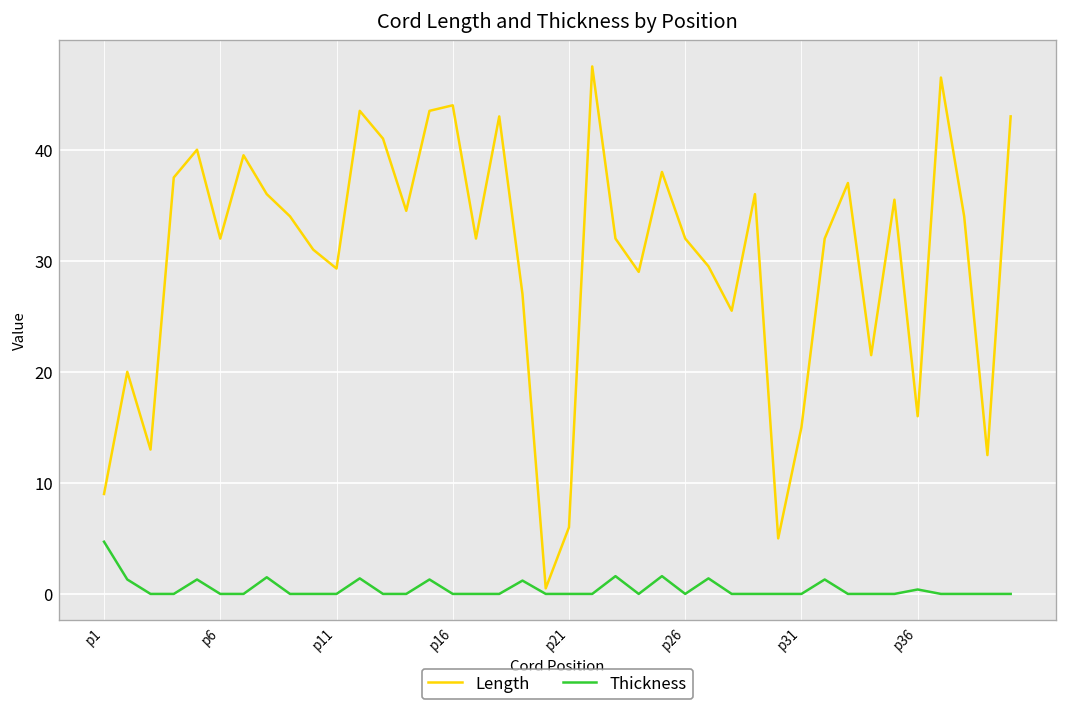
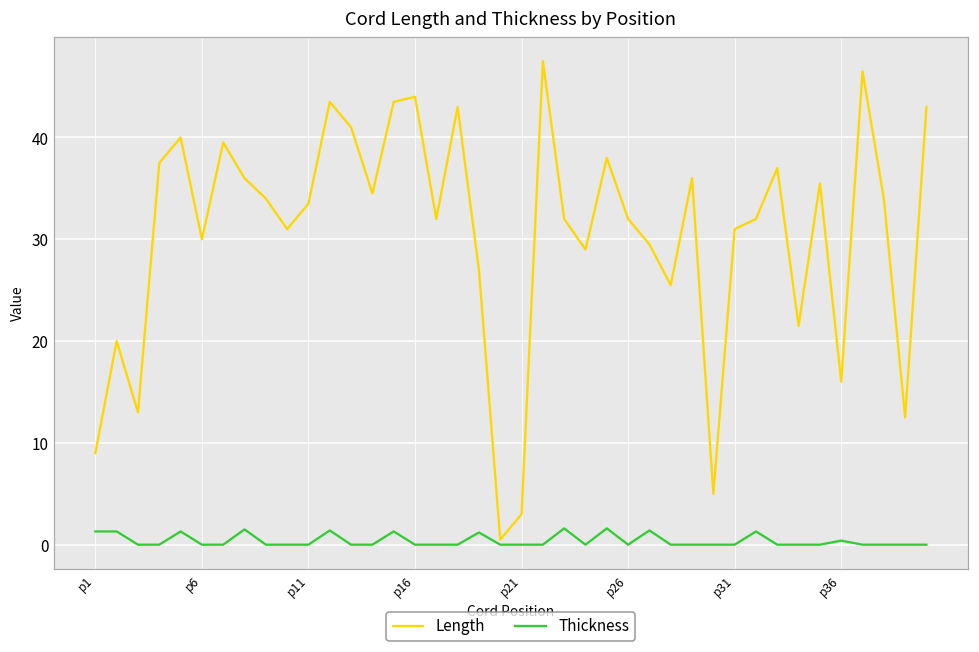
Thickness, p1: 5 -> 1
Length, p6: 32 -> 30
Length, p11: 29 -> 34
Length, p21: 6 -> 3
Length, p31: 15 -> 31
